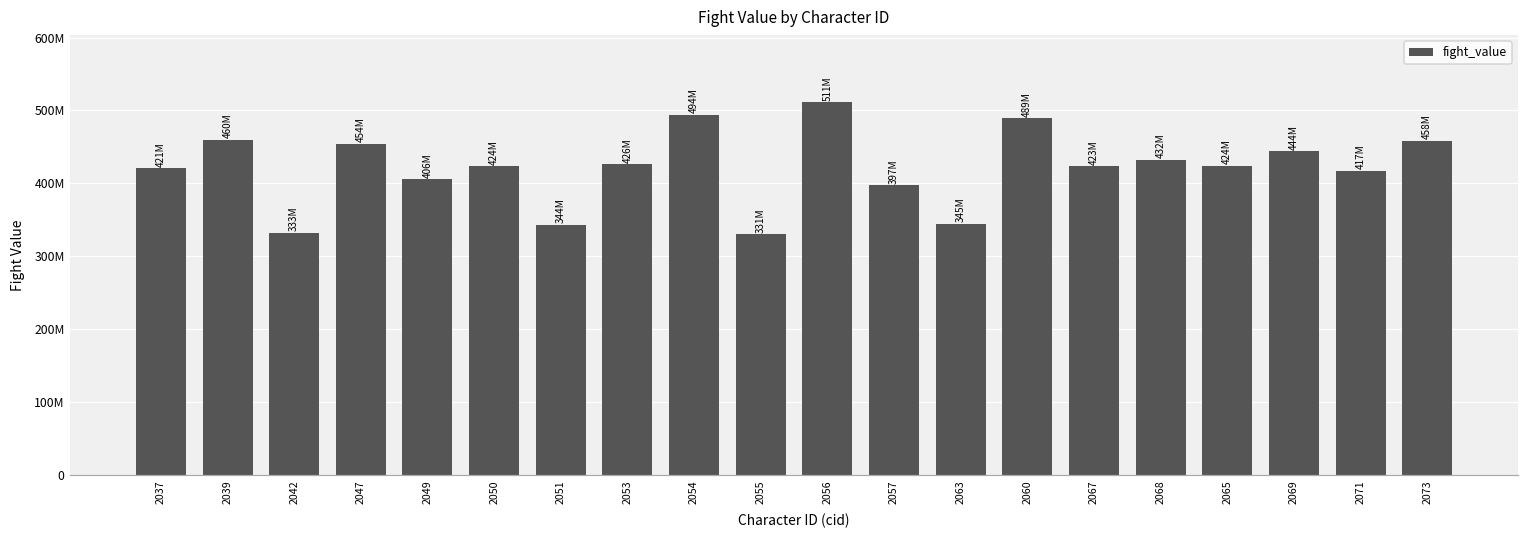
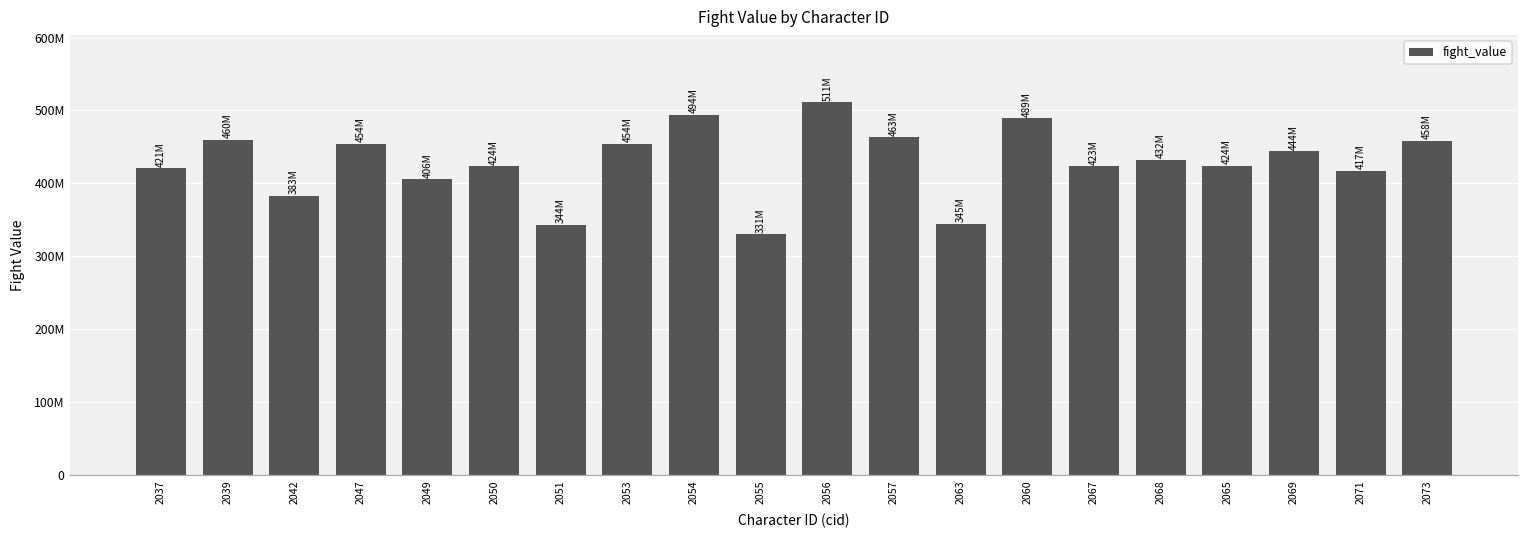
2042: 333M -> 383M
2053: 426M -> 454M
2057: 397M -> 463M
